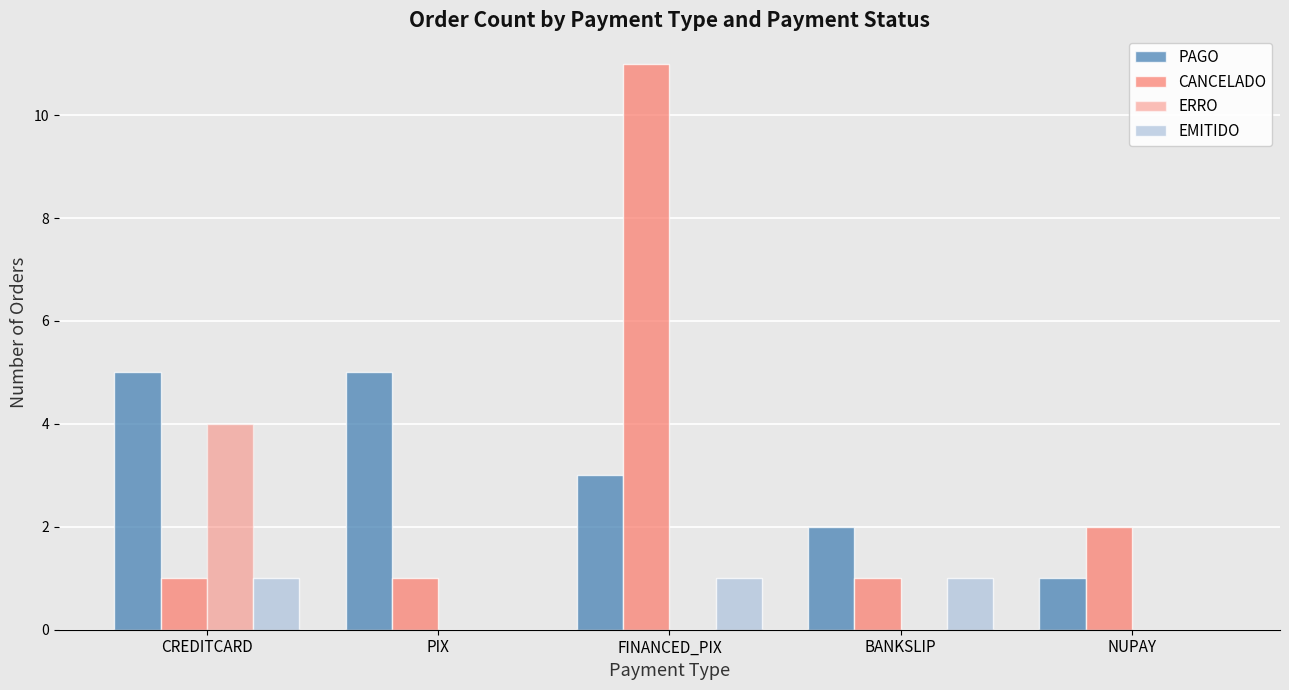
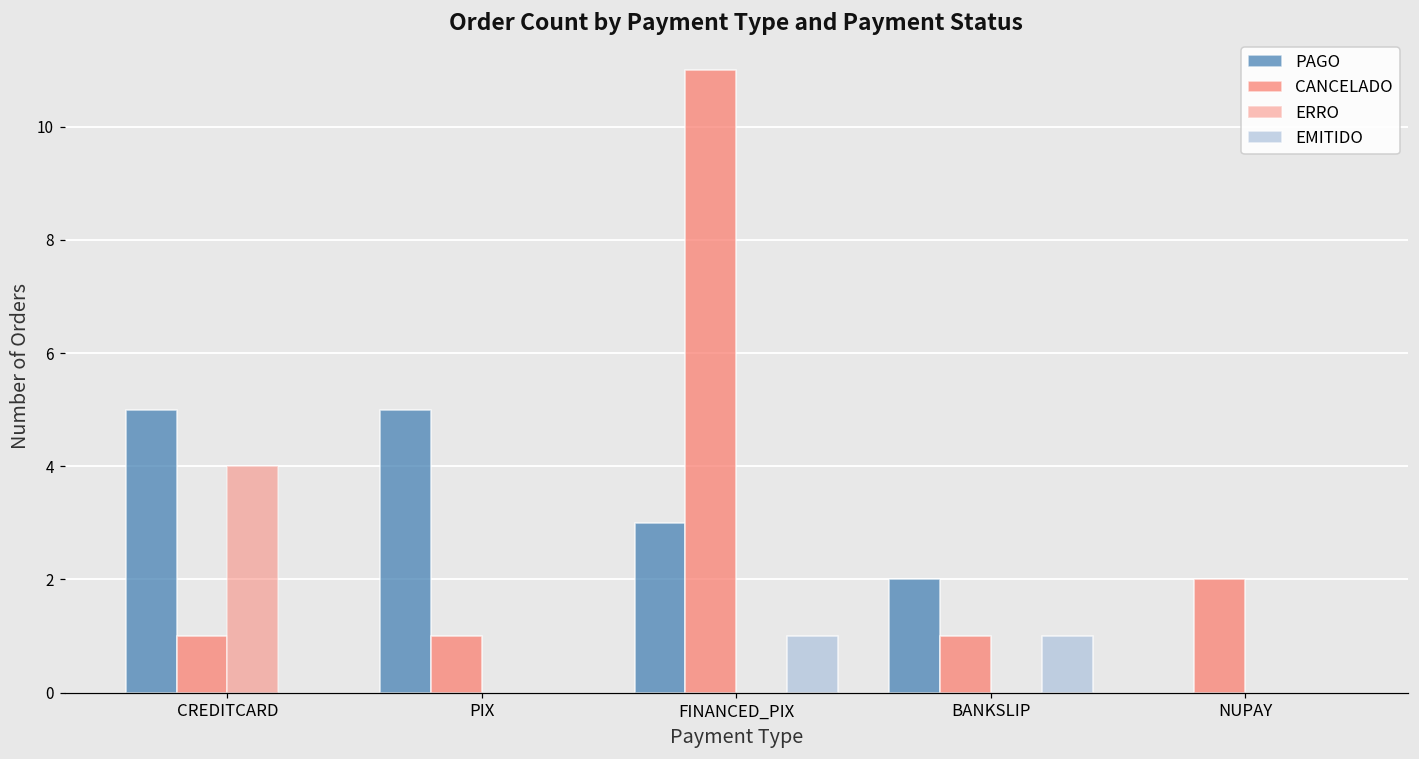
EMITIDO, CREDITCARD: 1 -> 0
PAGO, NUPAY: 1 -> 0
